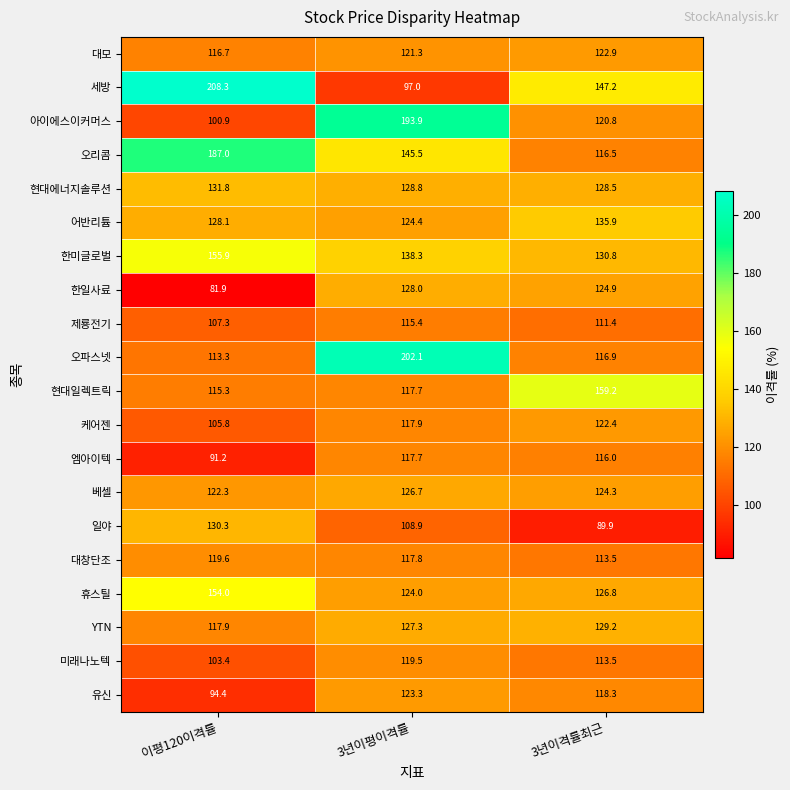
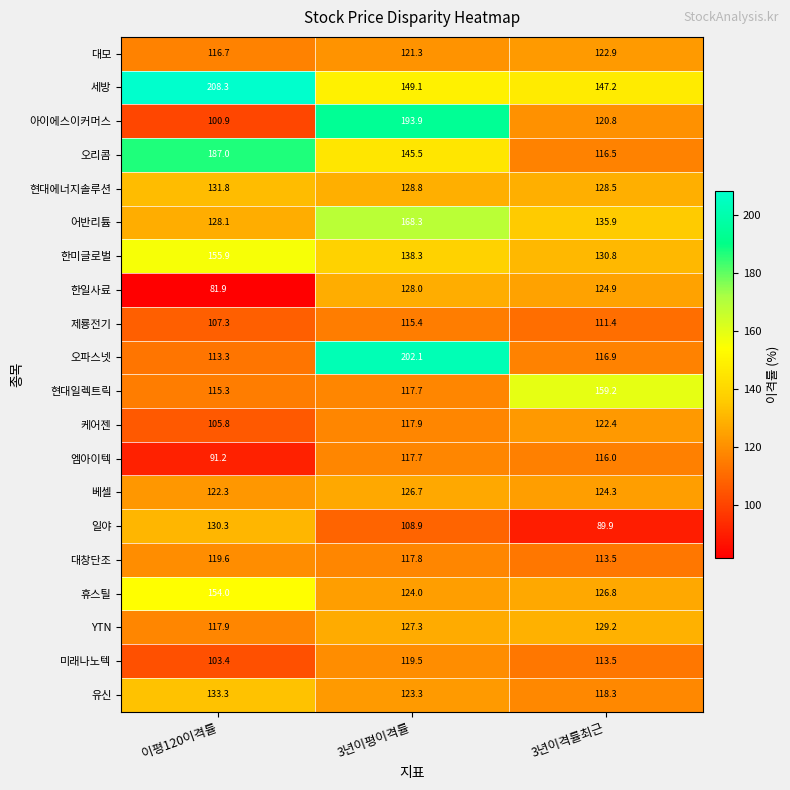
세방, 3년이평이격률: 97.0 -> 149.1
어반리튬, 3년이평이격률: 124.4 -> 168.3
유신, 이평120이격률: 94.4 -> 133.3
